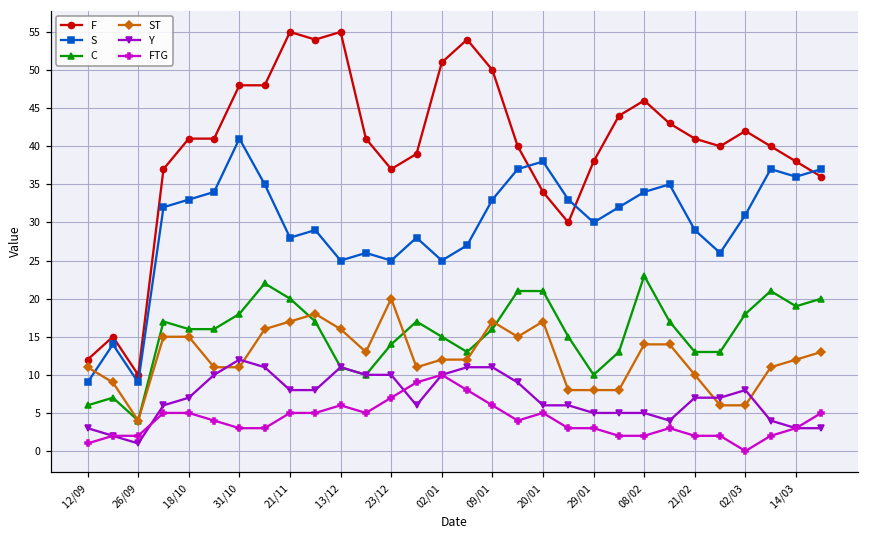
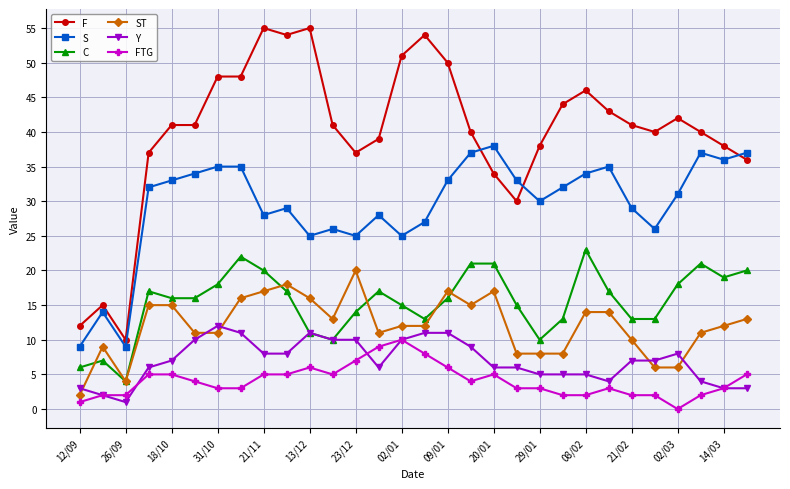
ST, 12/09: 11 -> 2
S, 31/10: 41 -> 35
